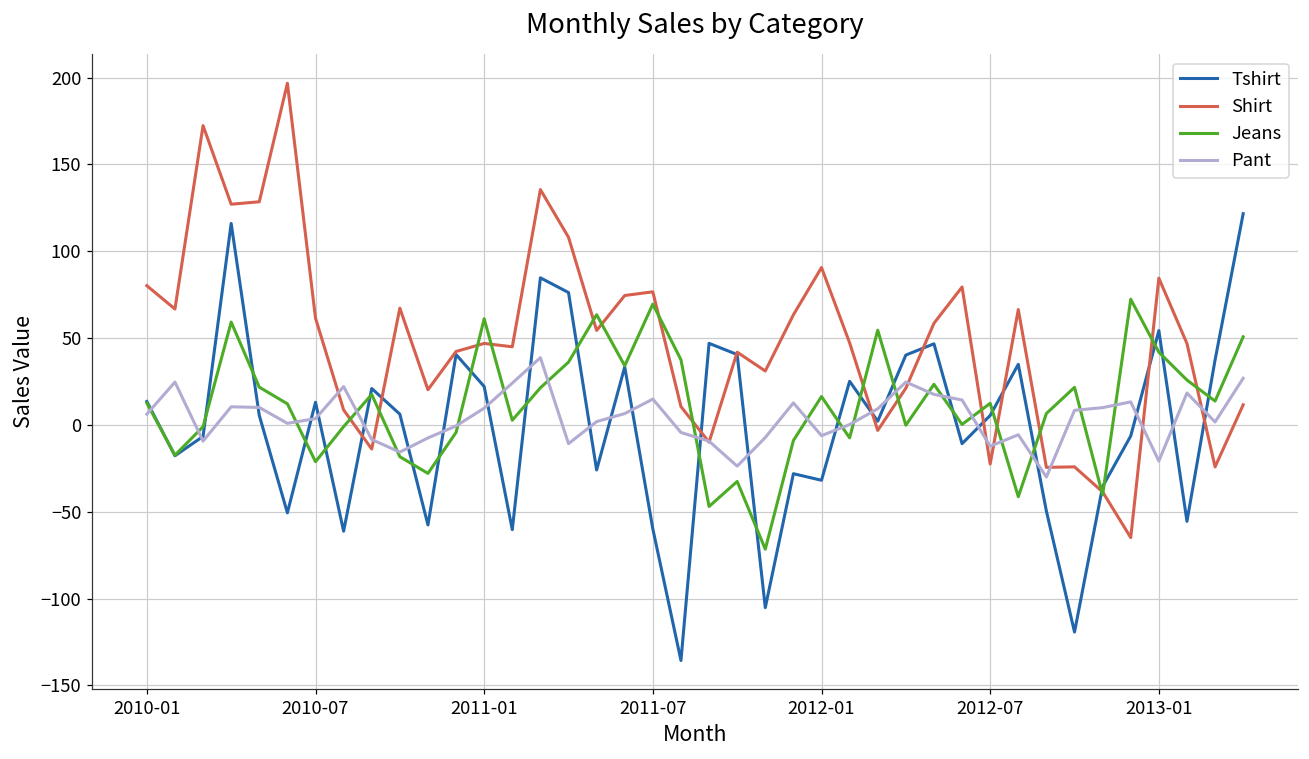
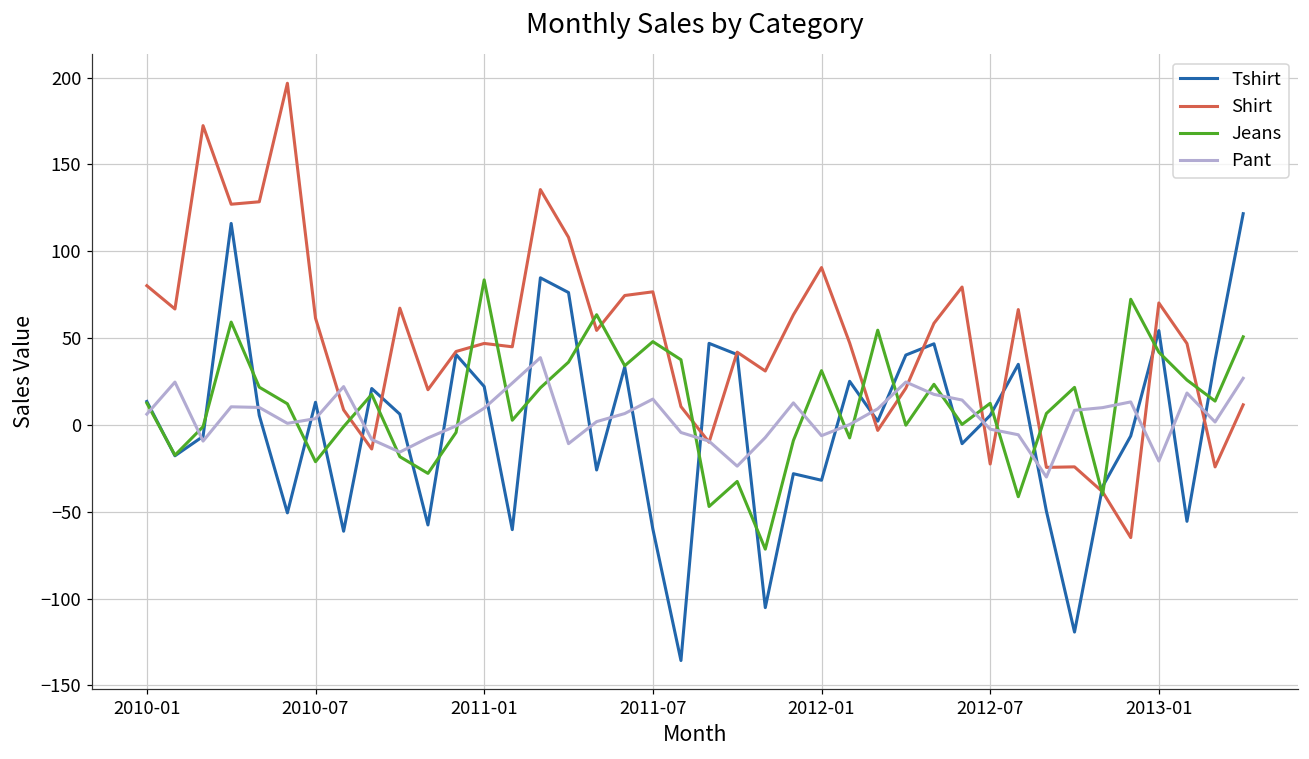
Jeans, 2011-01: 61 -> 84
Jeans, 2011-07: 70 -> 48
Jeans, 2012-01: 16 -> 31
Pant, 2012-07: -12 -> -2
Shirt, 2013-01: 85 -> 70
